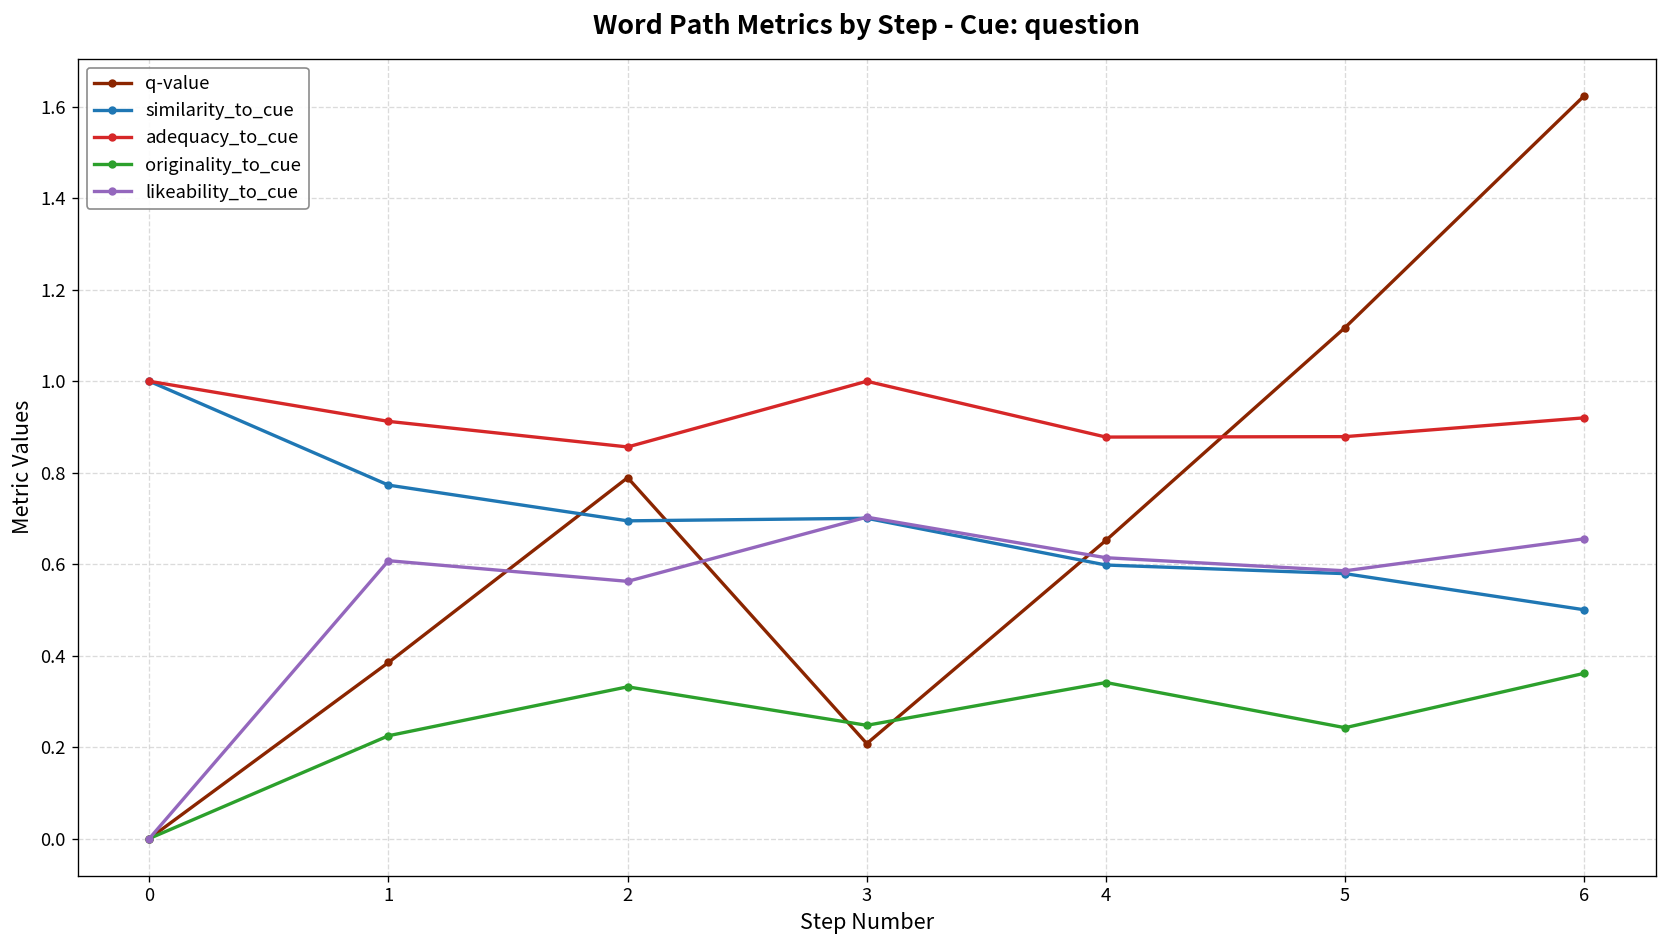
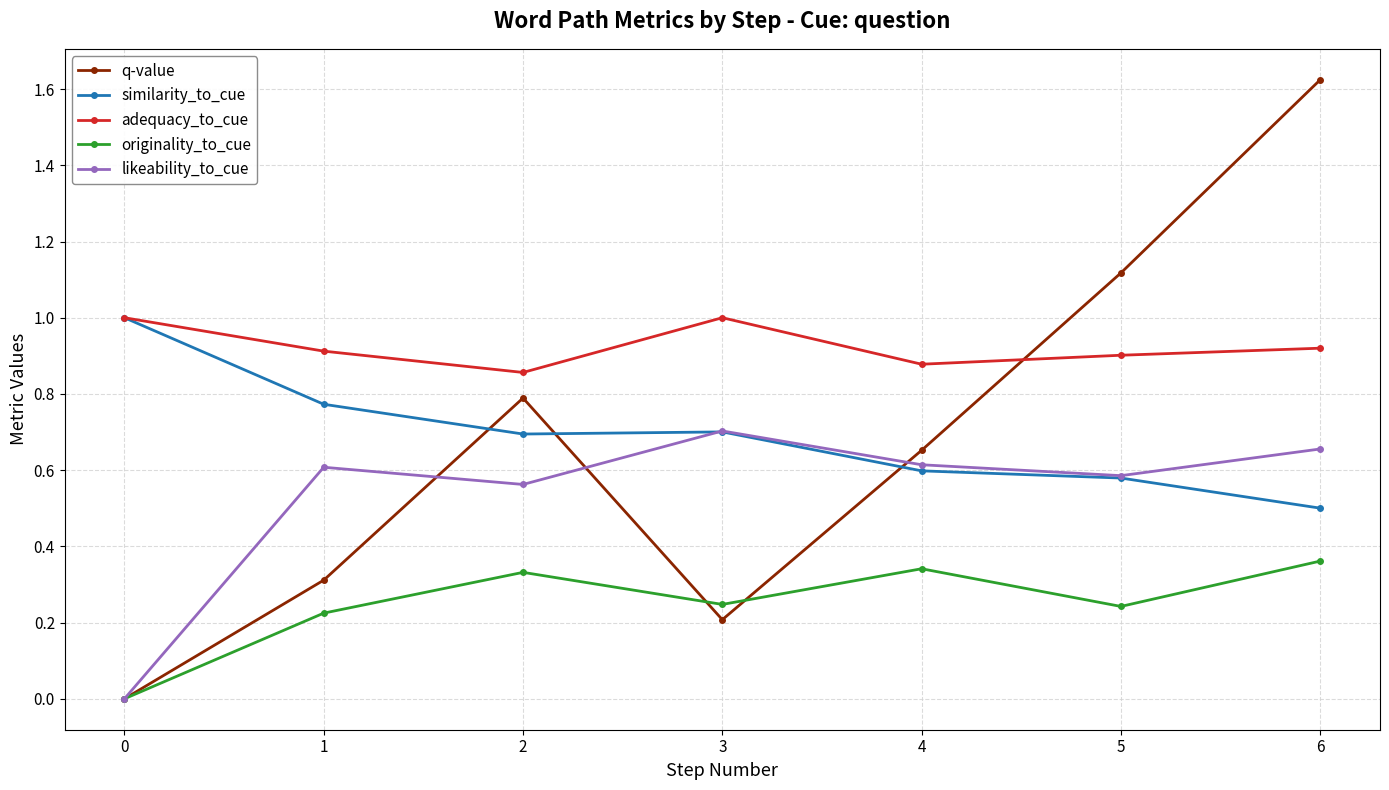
q-value, 1: 0.39 -> 0.31
adequacy_to_cue, 5: 0.88 -> 0.90
